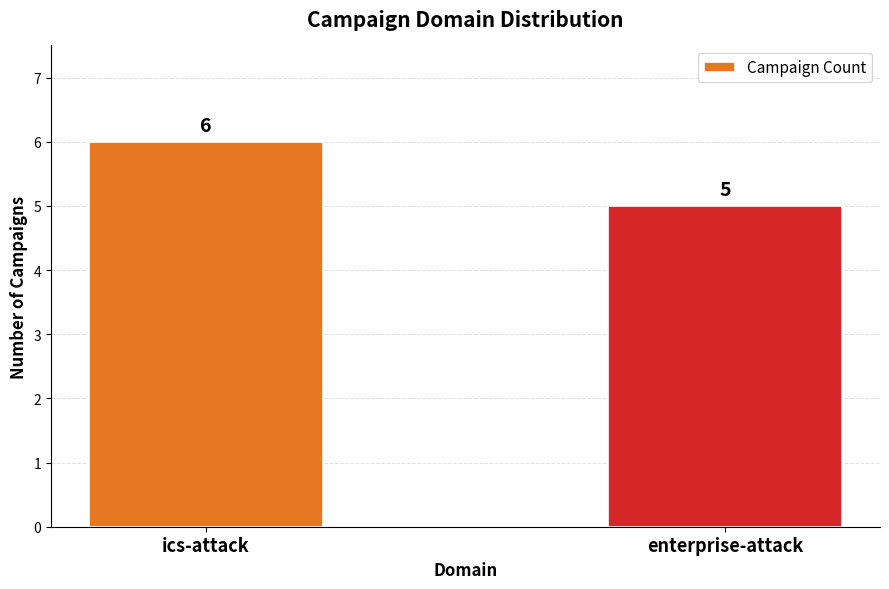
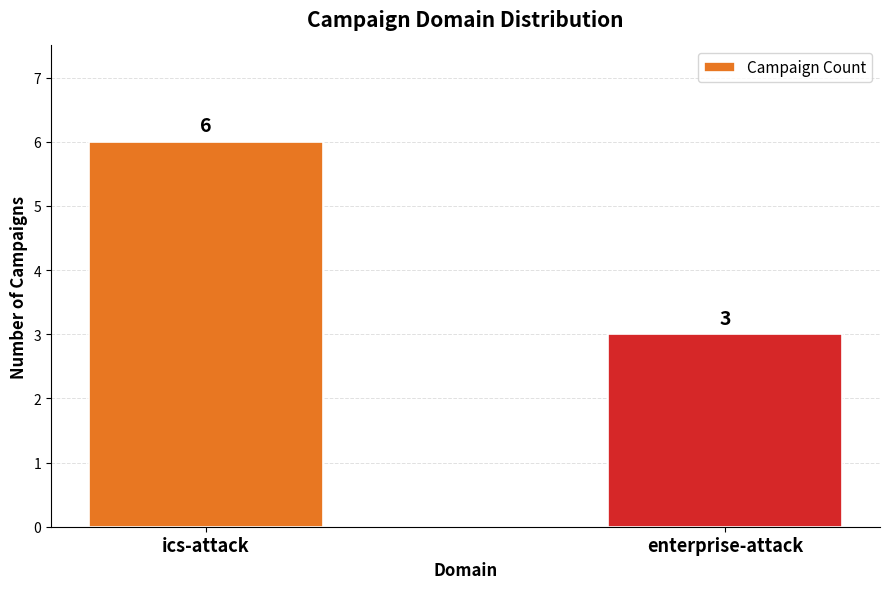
enterprise-attack: 5 -> 3
